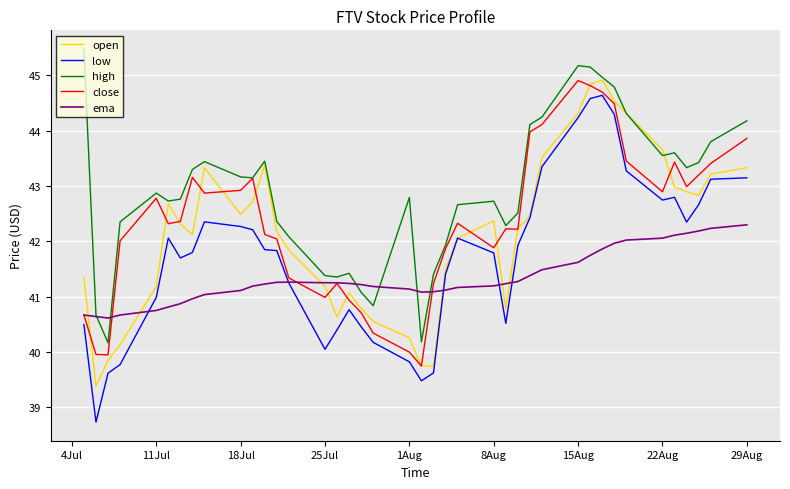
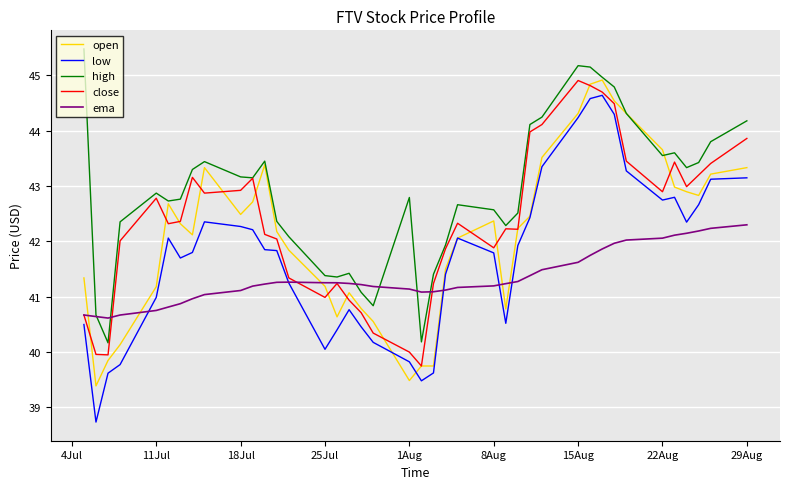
open, 1Aug: 40.3 -> 39.5
high, 8Aug: 42.7 -> 42.6
